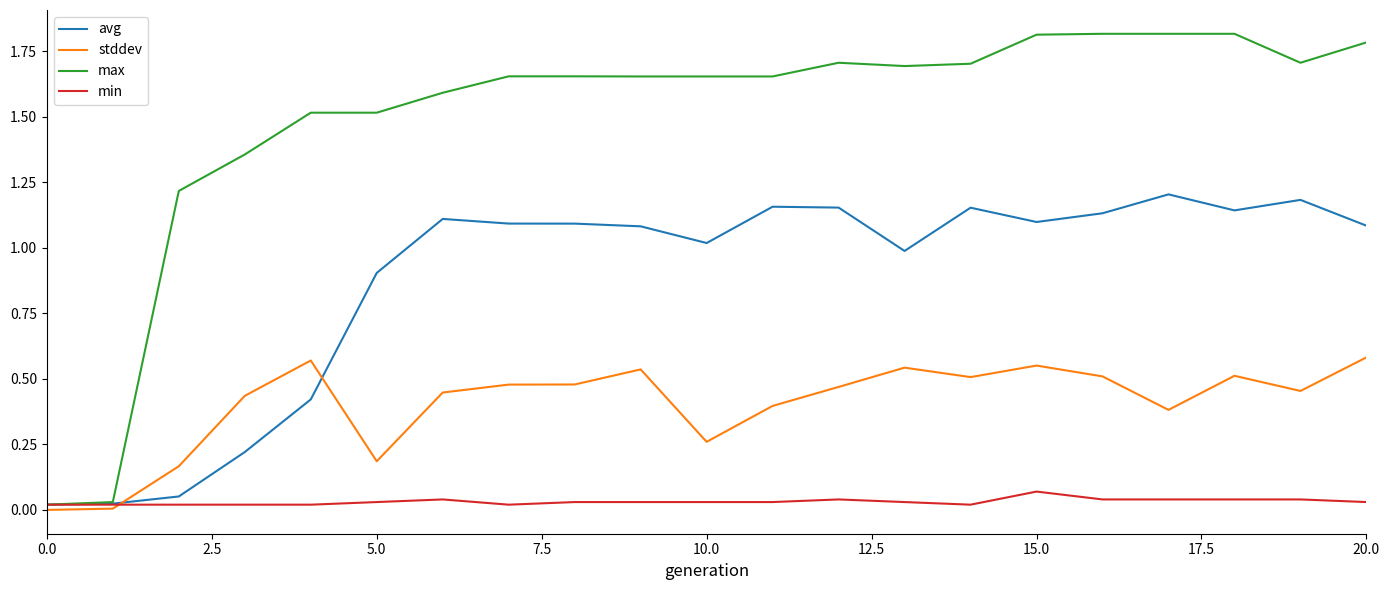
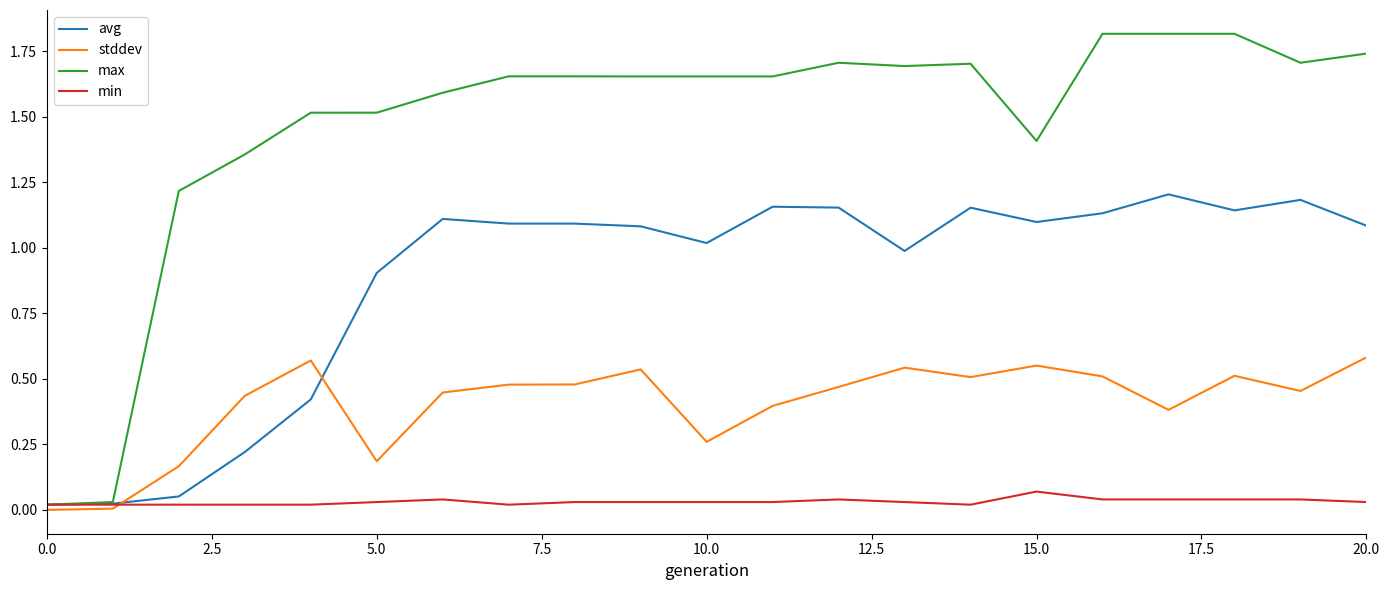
max, 15.0: 1.81 -> 1.41
max, 20.0: 1.78 -> 1.74
